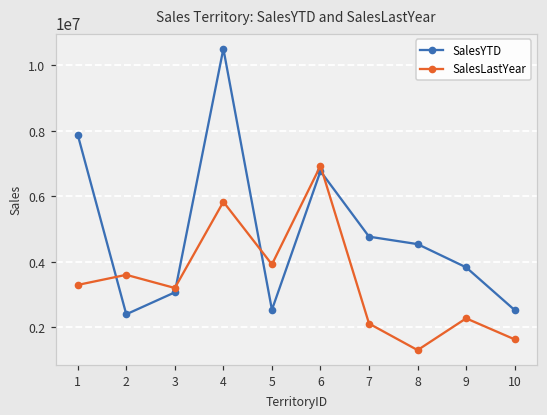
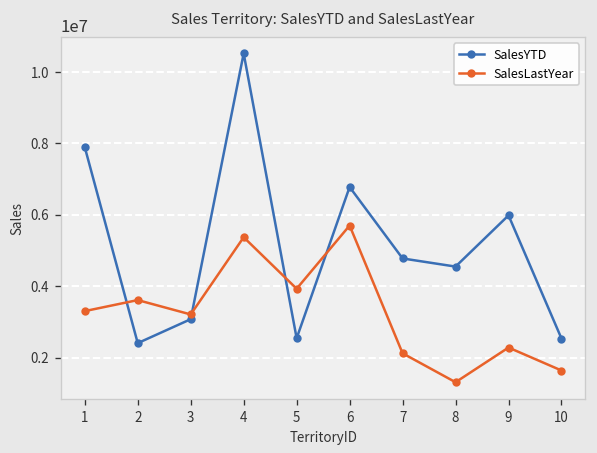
SalesLastYear, 4: 5800000 -> 5400000
SalesLastYear, 6: 6900000 -> 5700000
SalesYTD, 9: 3800000 -> 6000000
